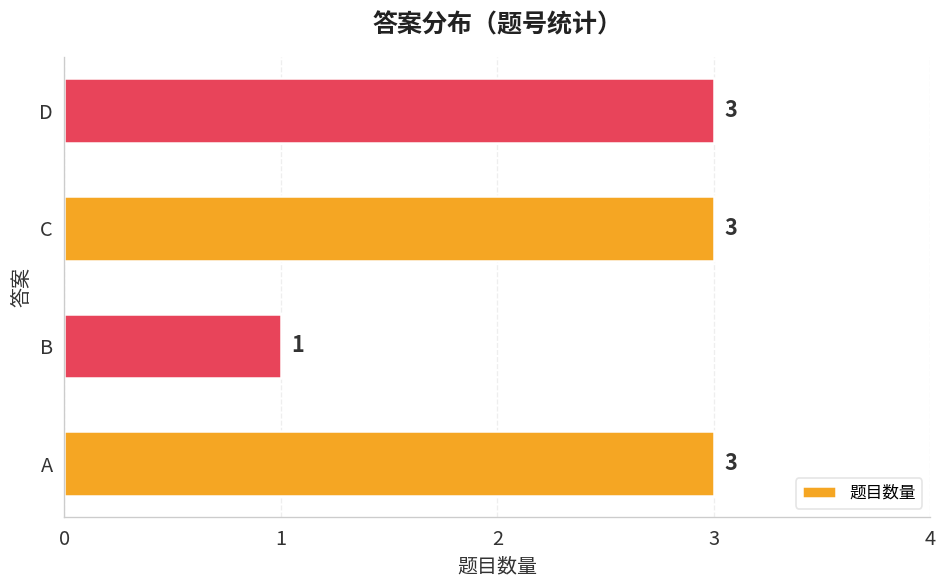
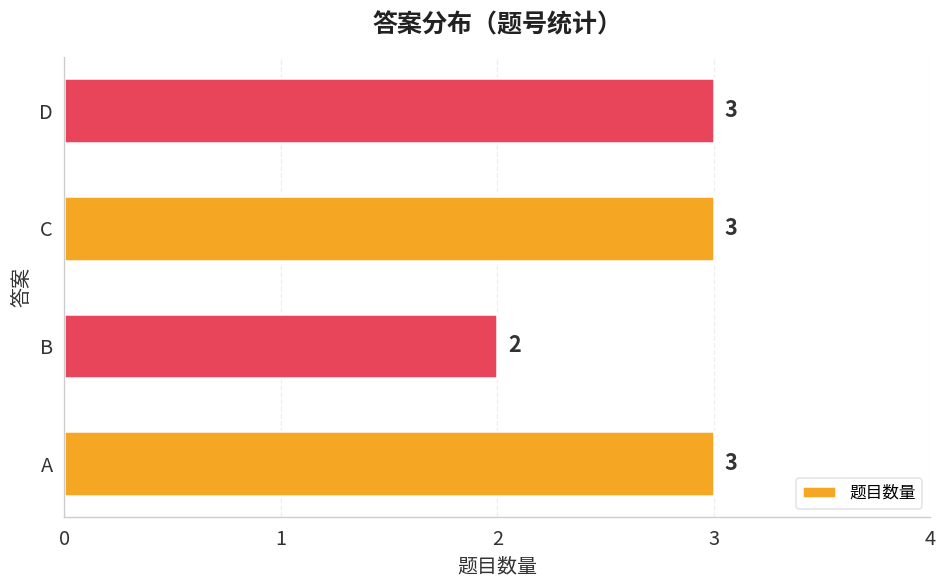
B: 1 -> 2
